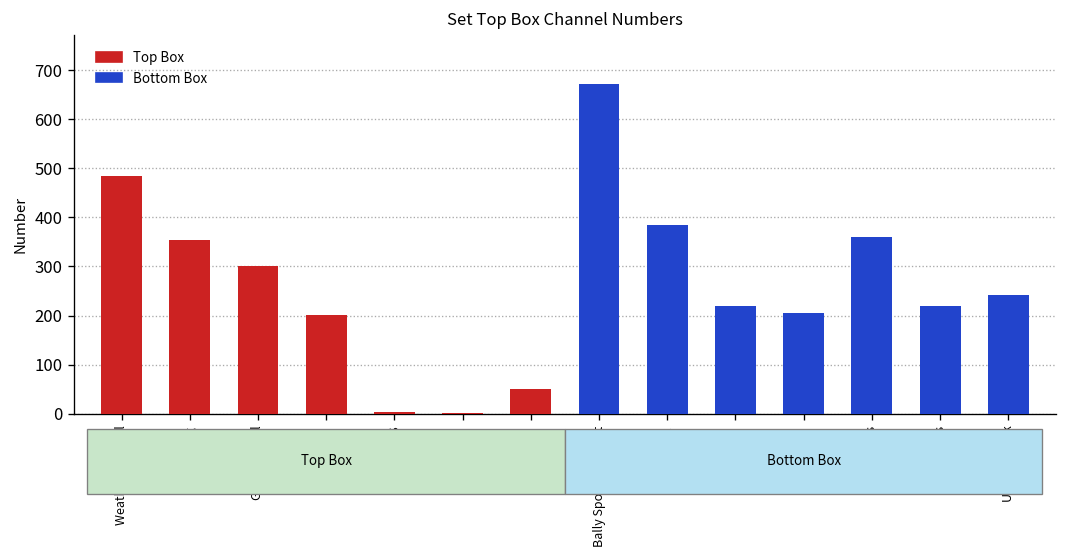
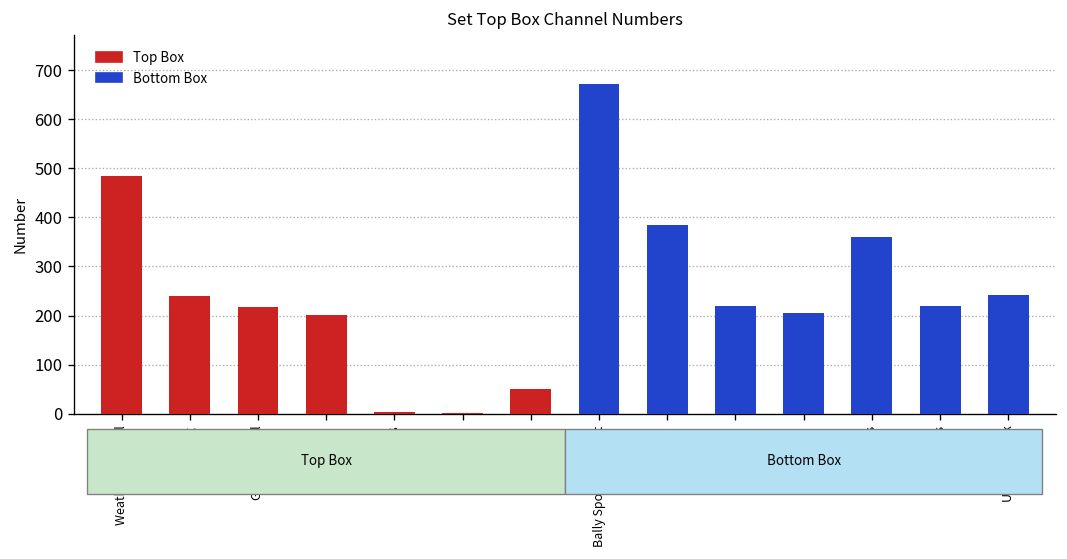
Bloomberg: 350 -> 240
Golf Channel: 300 -> 220
